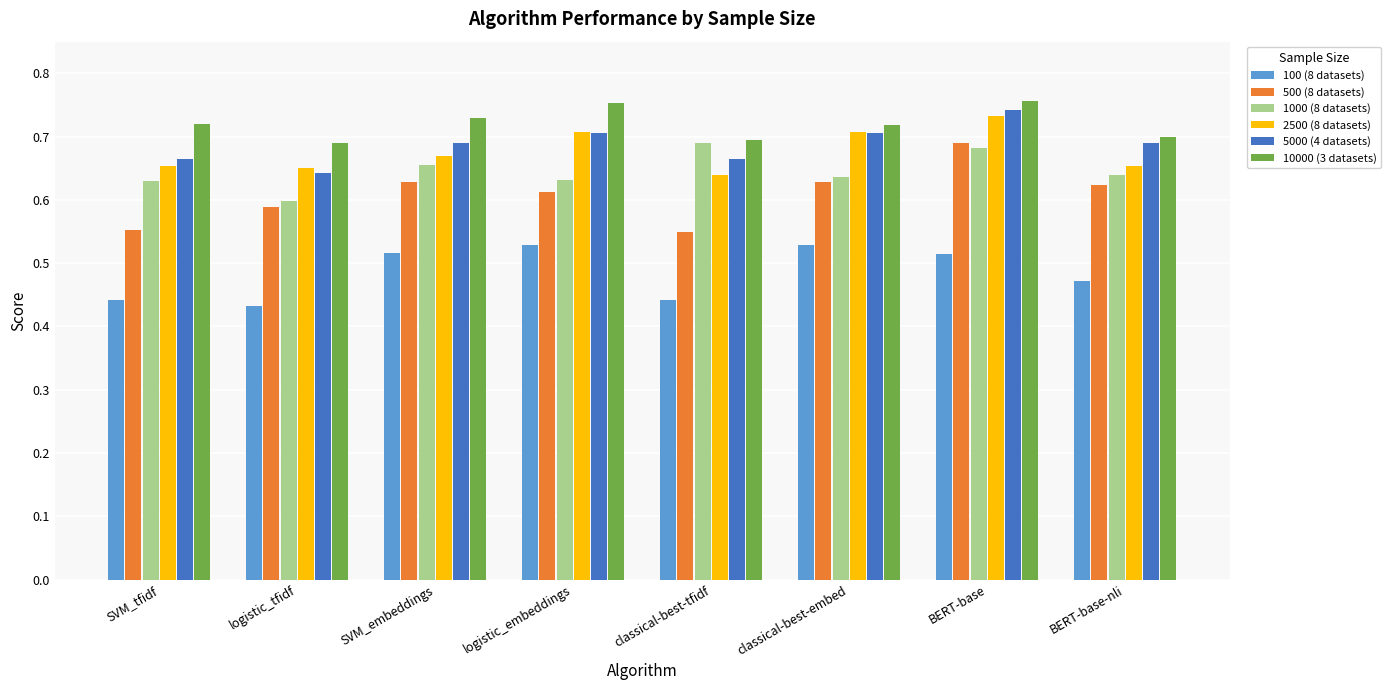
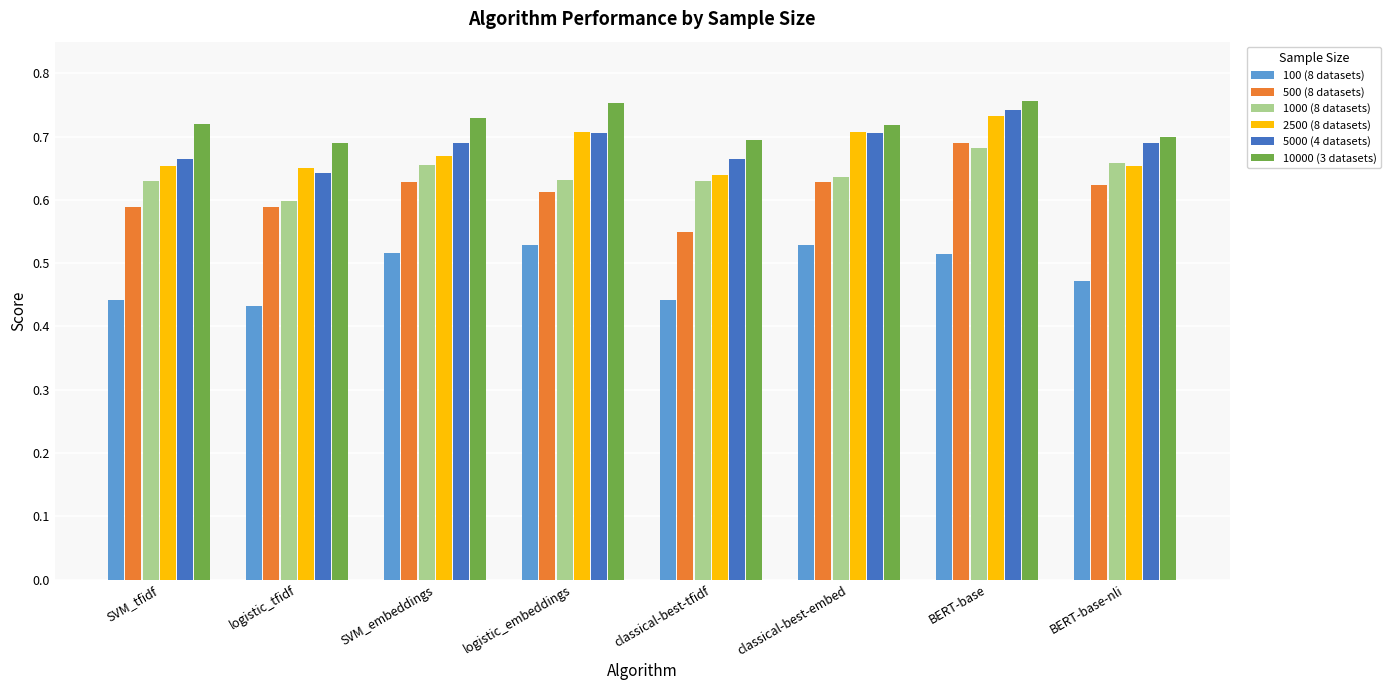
500 (8 datasets), SVM_tfidf: 0.55 -> 0.59
1000 (8 datasets), classical-best-tfidf: 0.69 -> 0.63
1000 (8 datasets), BERT-base-nli: 0.64 -> 0.66
